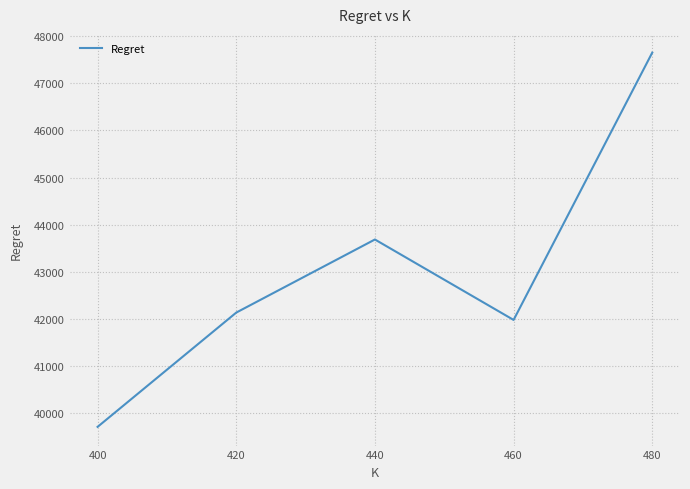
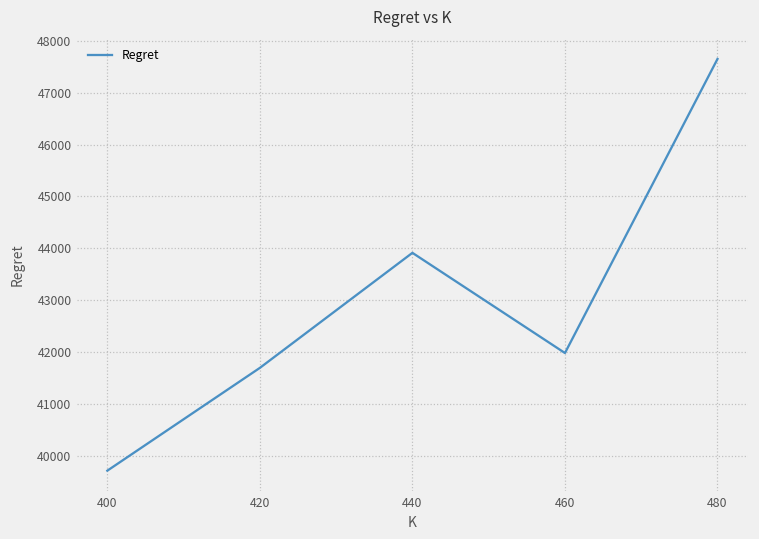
420: 42100 -> 41700
440: 43700 -> 43900
